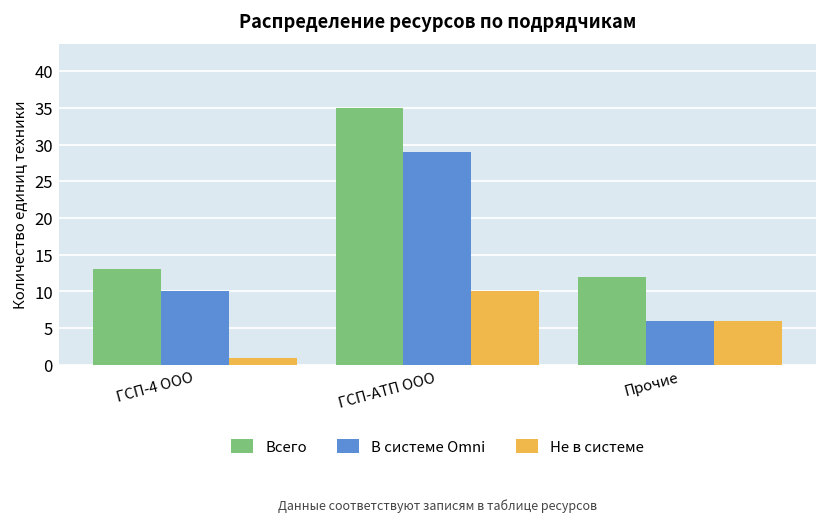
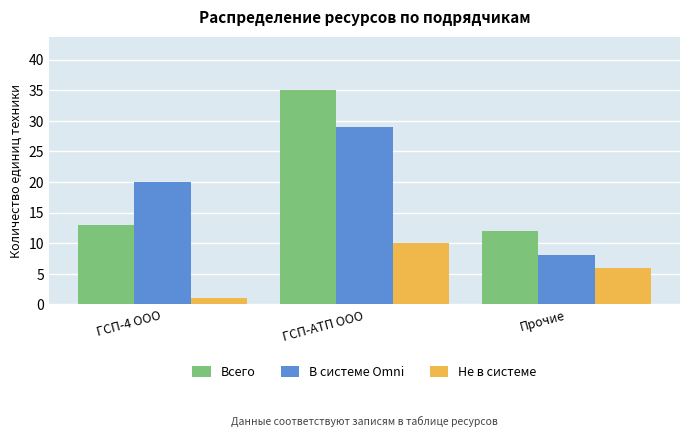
В системе Omni, ГСП-4 ООО: 10 -> 20
В системе Omni, Прочие: 6 -> 8
